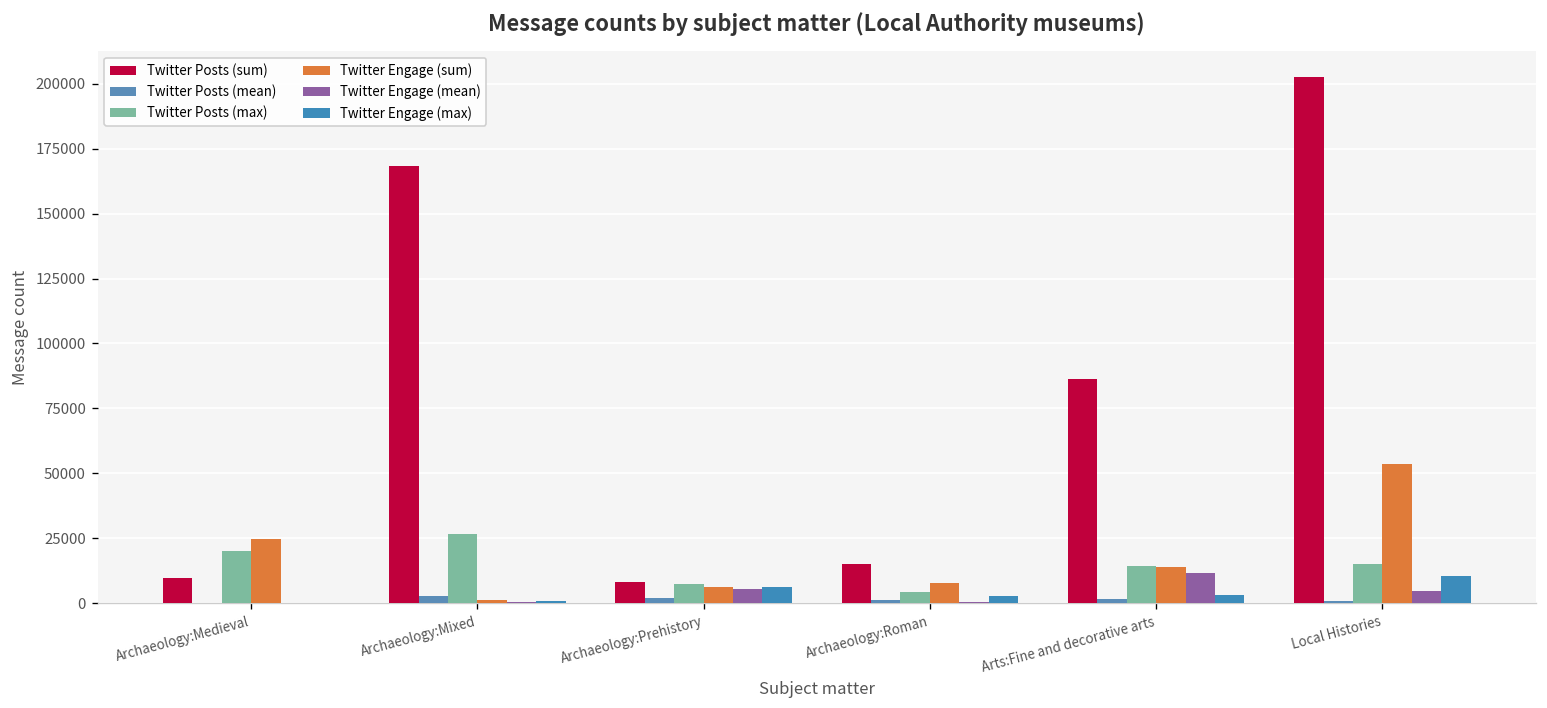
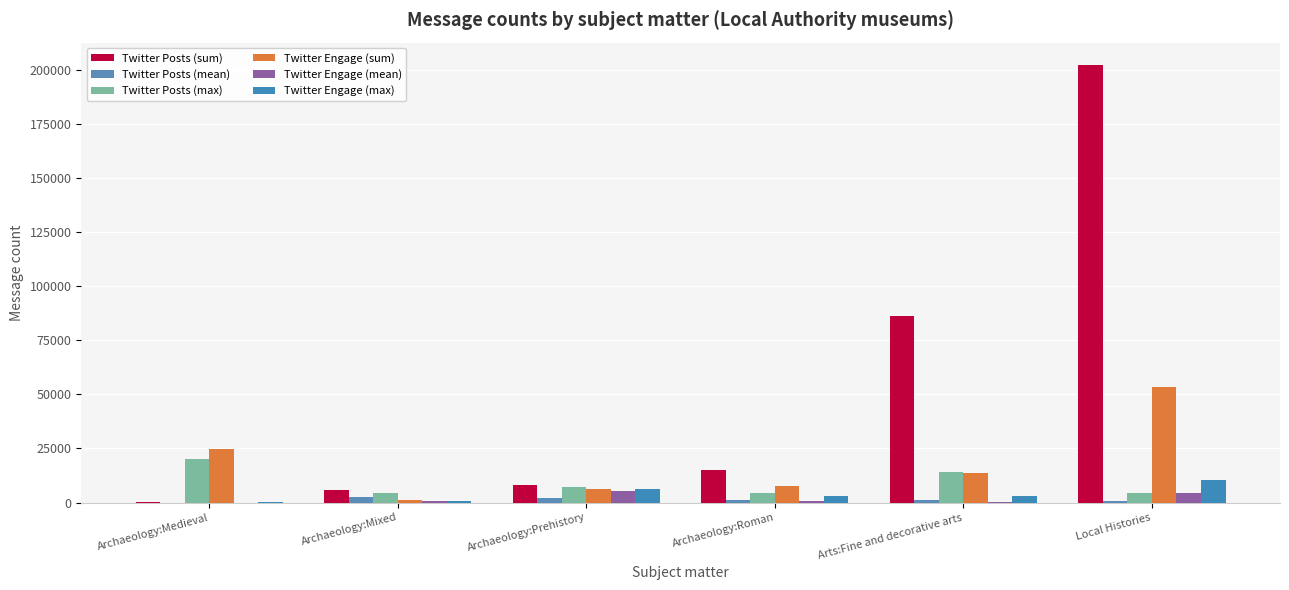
Twitter Posts (sum), Archaeology:Medieval: 10000 -> 0
Twitter Posts (sum), Archaeology:Mixed: 168000 -> 6000
Twitter Posts (max), Archaeology:Mixed: 27000 -> 5000
Twitter Engage (mean), Arts:Fine and decorative arts: 12000 -> 0
Twitter Posts (max), Local Histories: 15000 -> 5000
